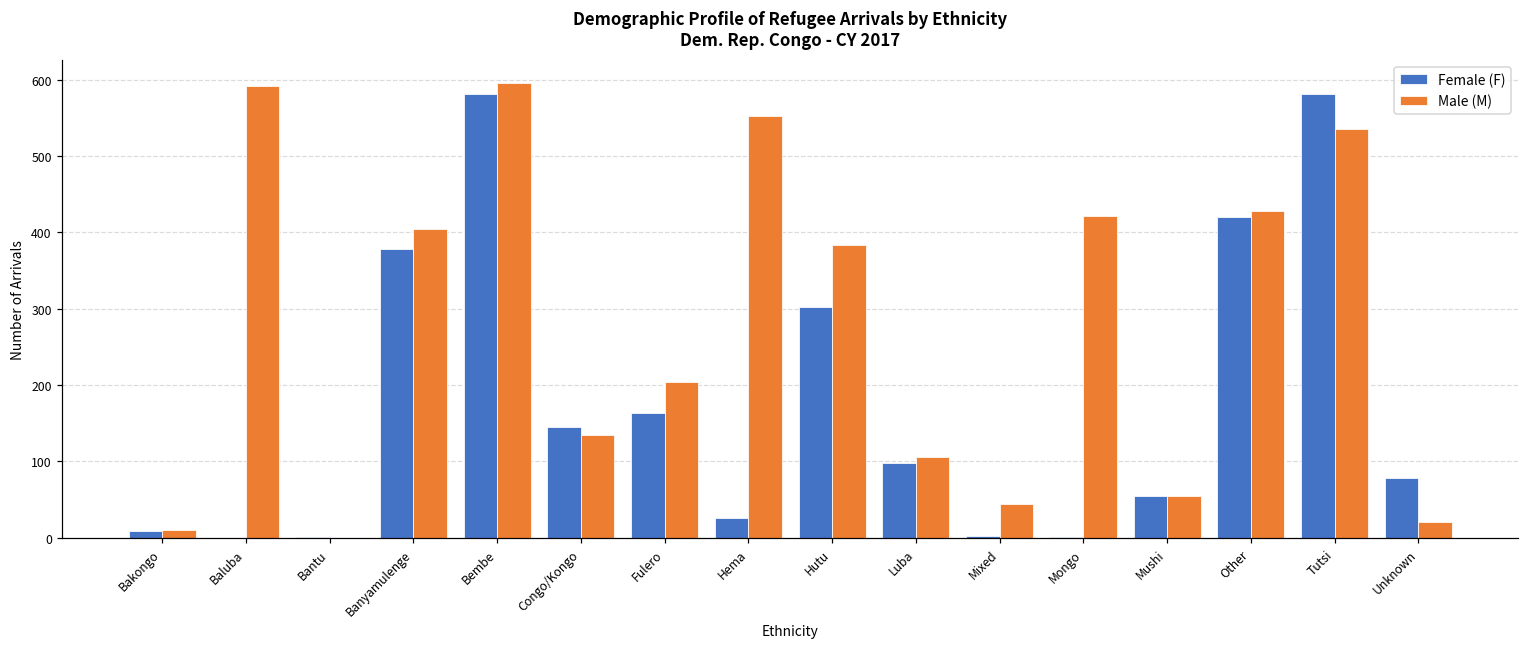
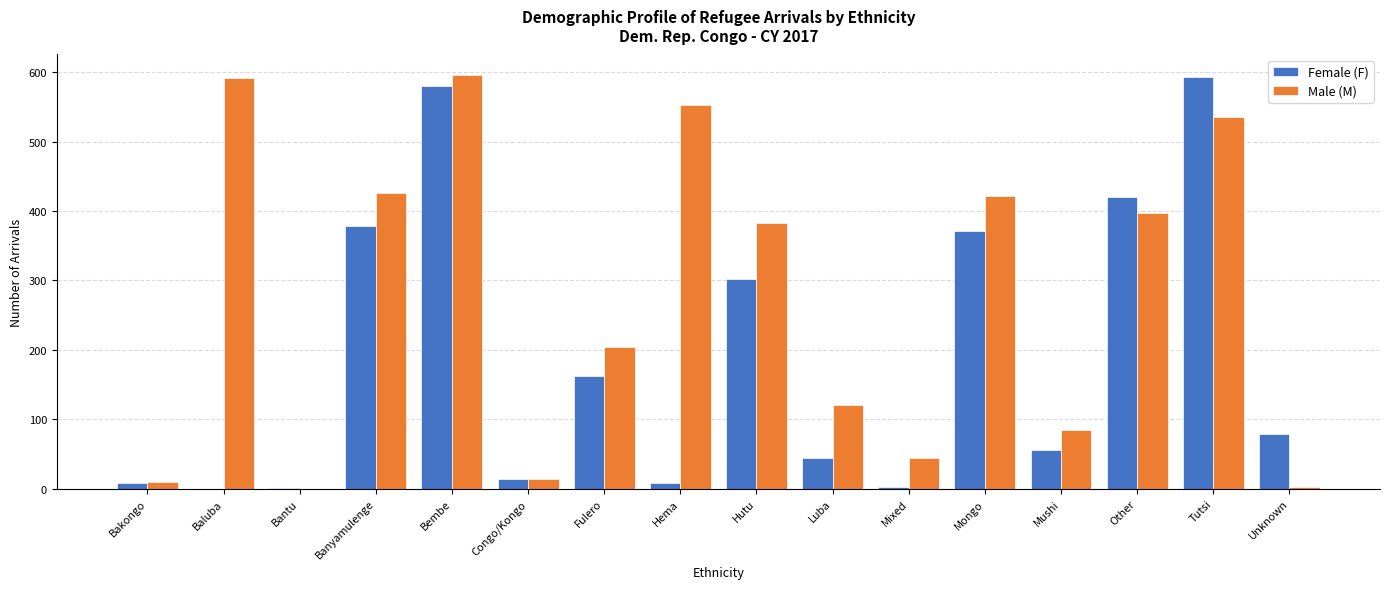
Male (M), Banyamulenge: 410 -> 430
Female (F), Congo/Kongo: 150 -> 10
Male (M), Congo/Kongo: 140 -> 10
Female (F), Hema: 30 -> 10
Female (F), Luba: 100 -> 40
Male (M), Luba: 110 -> 120
Female (F), Mongo: 0 -> 370
Male (M), Mushi: 50 -> 90
Male (M), Other: 430 -> 400
Female (F), Tutsi: 580 -> 590
Male (M), Unknown: 20 -> 0
